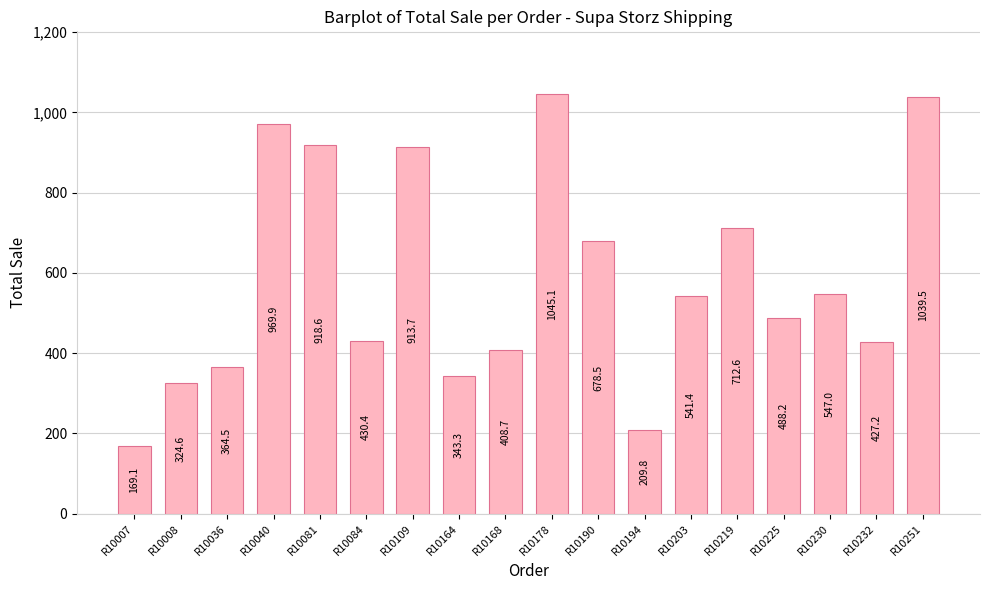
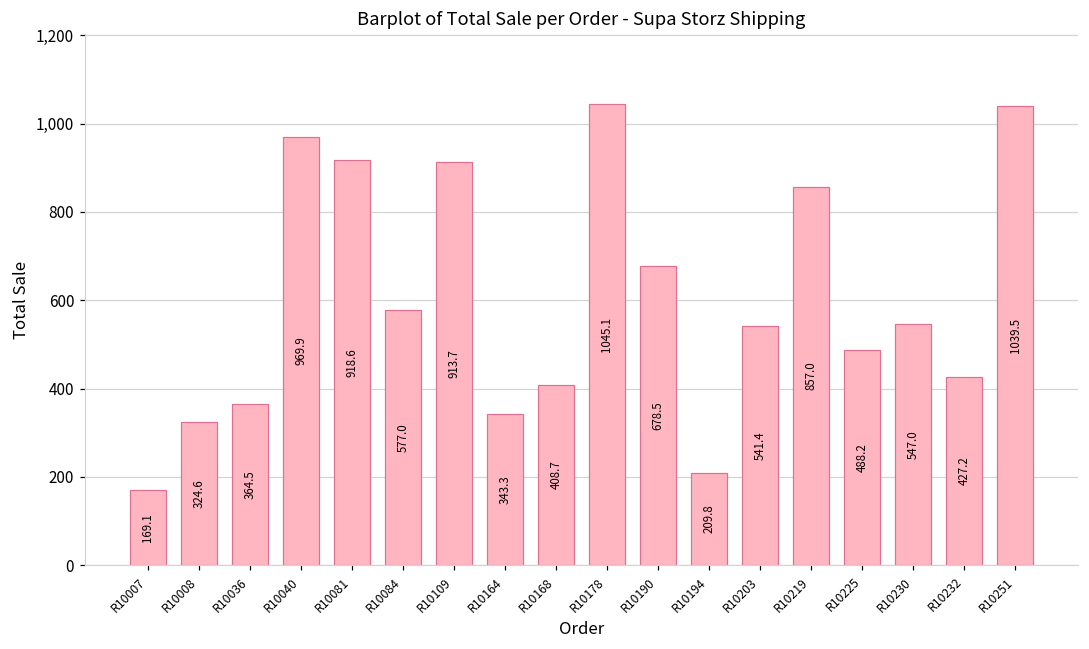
R10084: 430.4 -> 577.0
R10219: 712.6 -> 857.0
